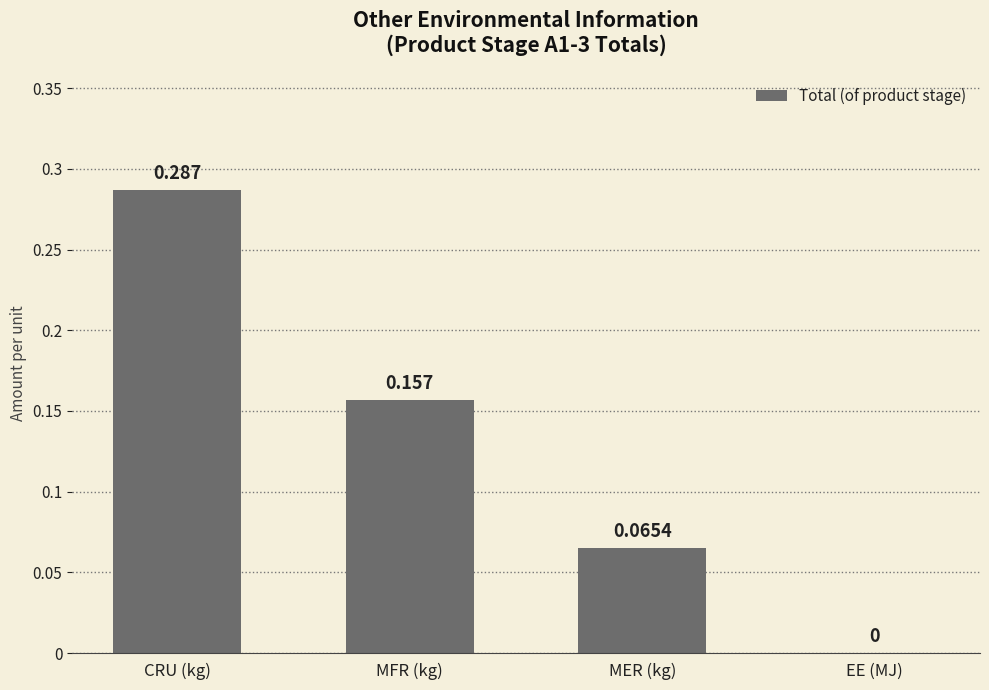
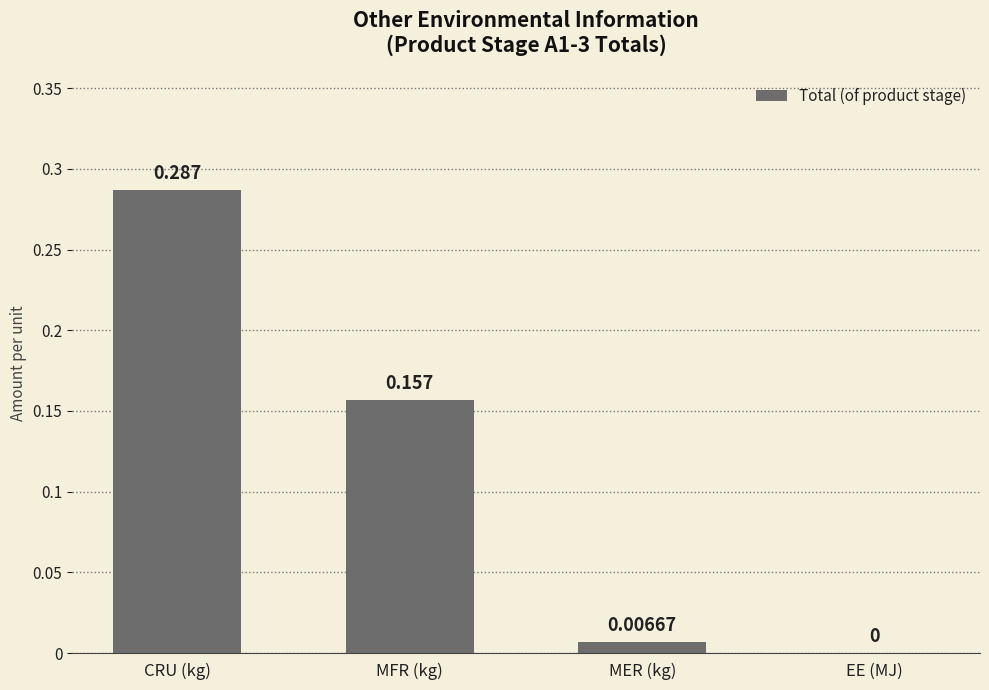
MER (kg): 0.0654 -> 0.00667
